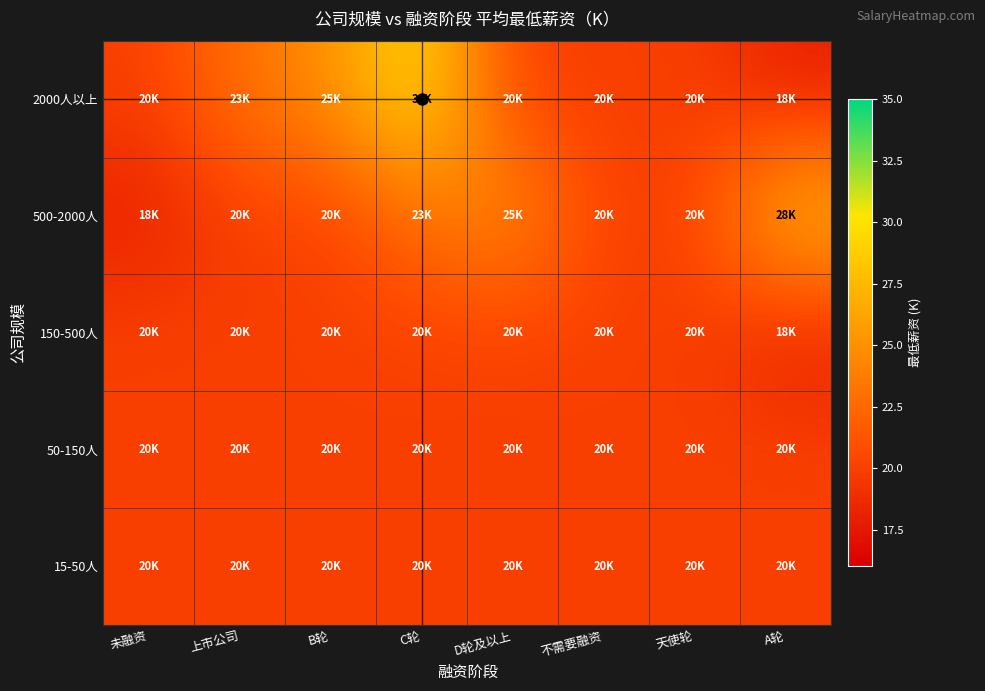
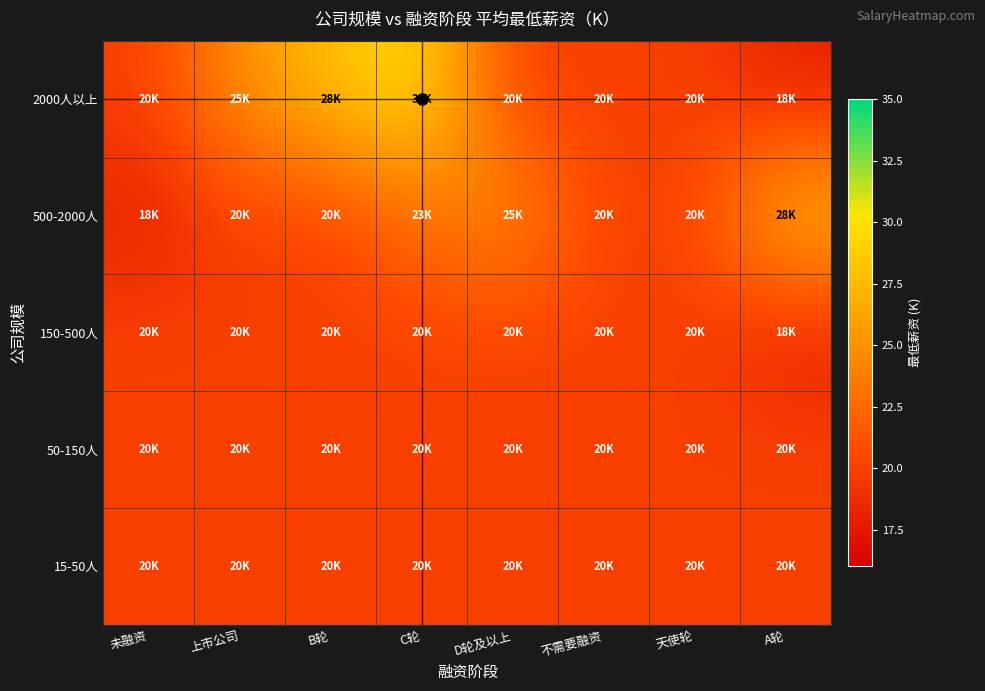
2000人以上, 上市公司: 23K -> 25K
2000人以上, B轮: 25K -> 28K
